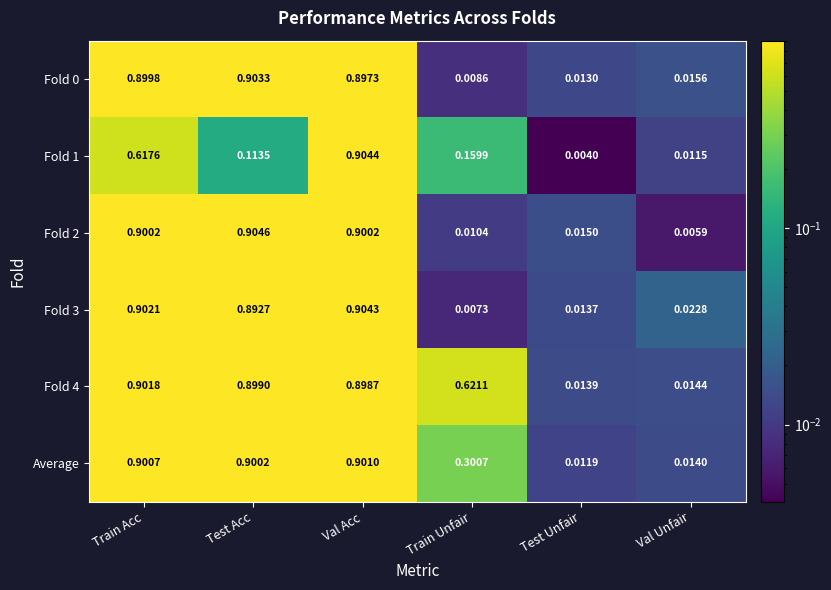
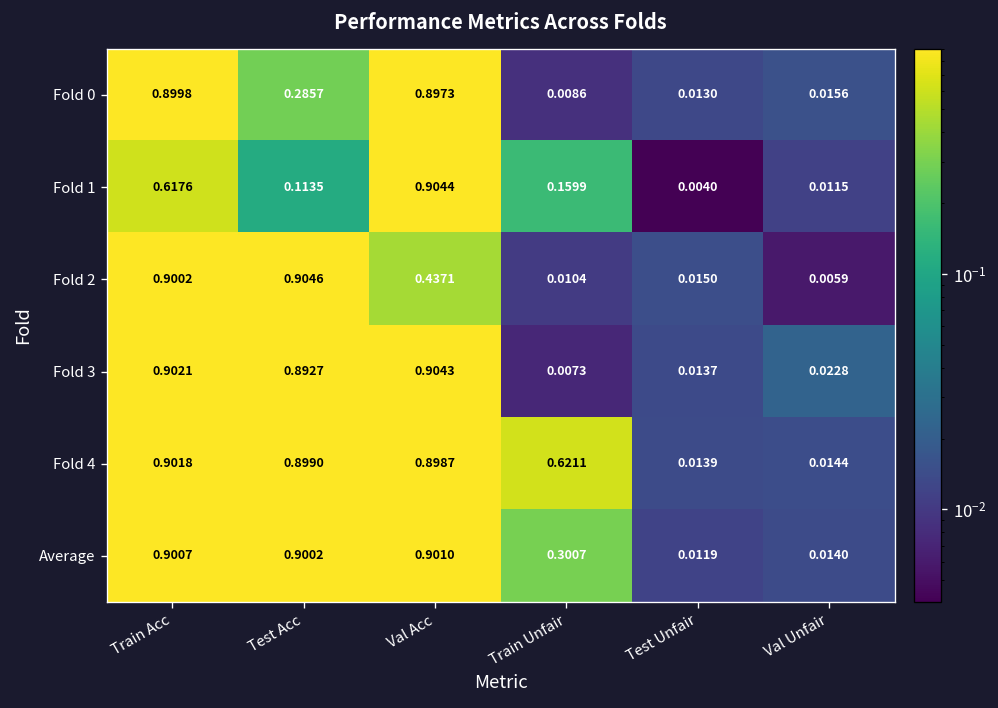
Fold 0, Test Acc: 0.9033 -> 0.2857
Fold 2, Val Acc: 0.9002 -> 0.4371
